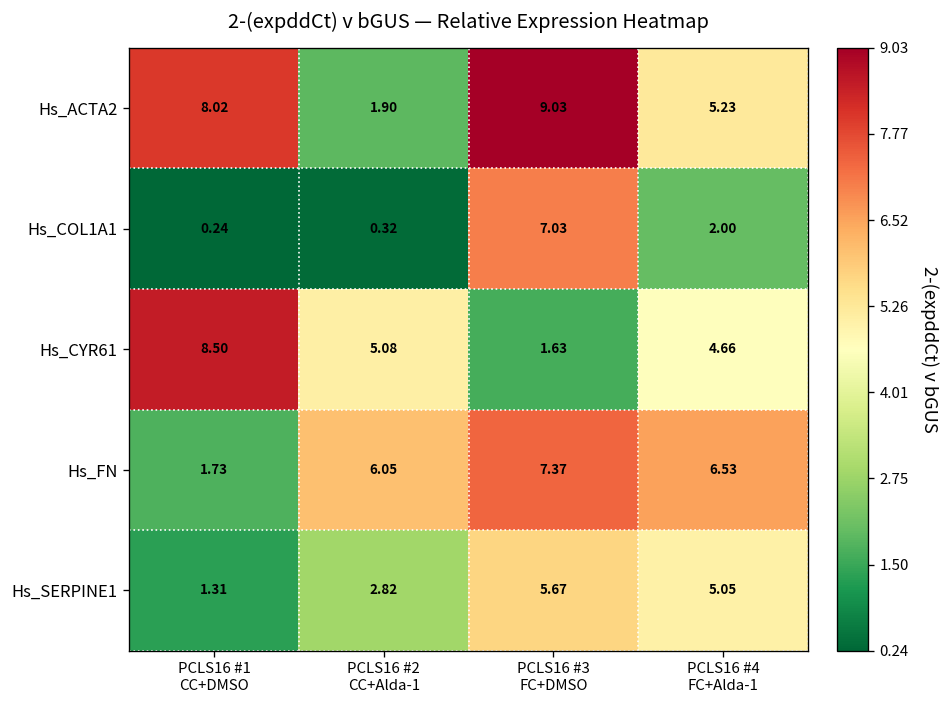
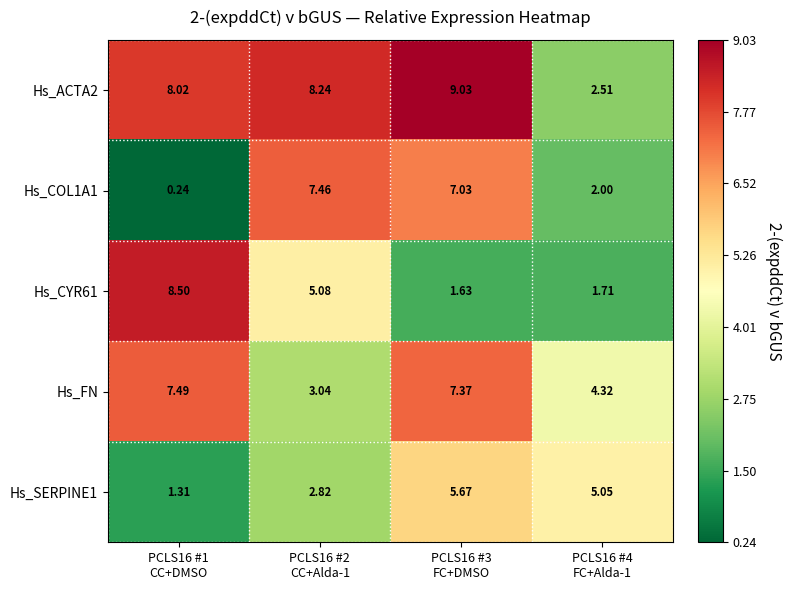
Hs_ACTA2, PCLS16 #2 CC+Alda-1: 1.90 -> 8.24
Hs_ACTA2, PCLS16 #4 FC+Alda-1: 5.23 -> 2.51
Hs_COL1A1, PCLS16 #2 CC+Alda-1: 0.32 -> 7.46
Hs_CYR61, PCLS16 #4 FC+Alda-1: 4.66 -> 1.71
Hs_FN, PCLS16 #1 CC+DMSO: 1.73 -> 7.49
Hs_FN, PCLS16 #2 CC+Alda-1: 6.05 -> 3.04
Hs_FN, PCLS16 #4 FC+Alda-1: 6.53 -> 4.32
